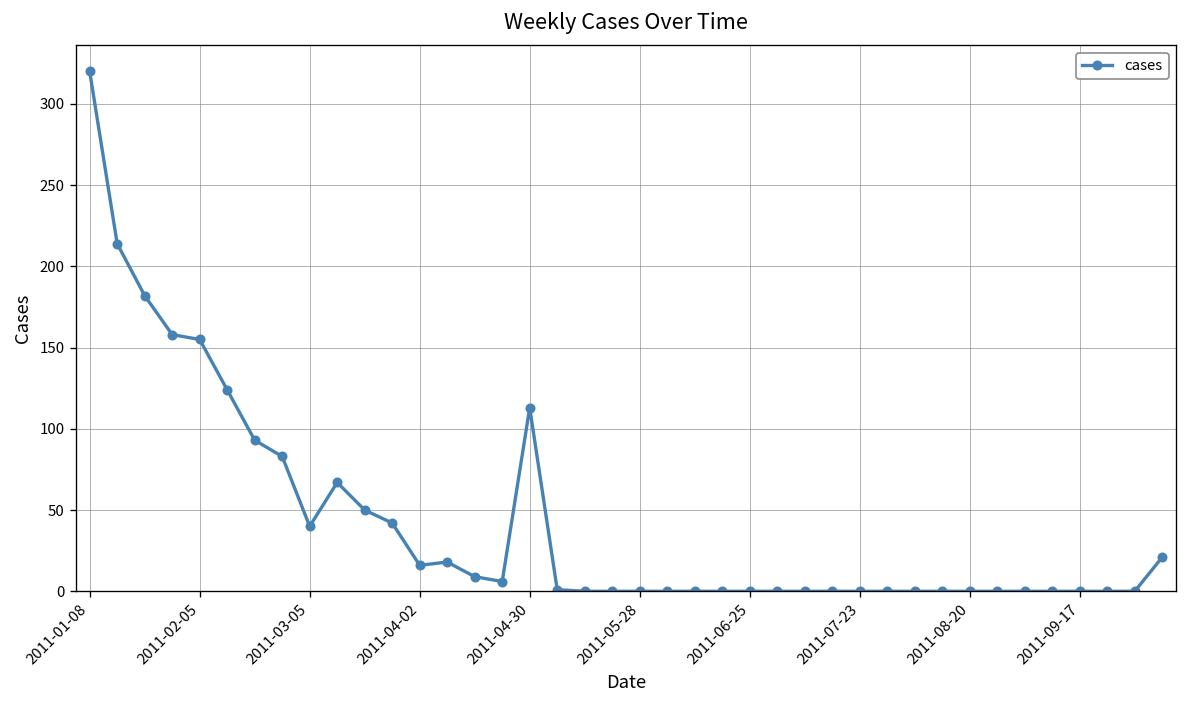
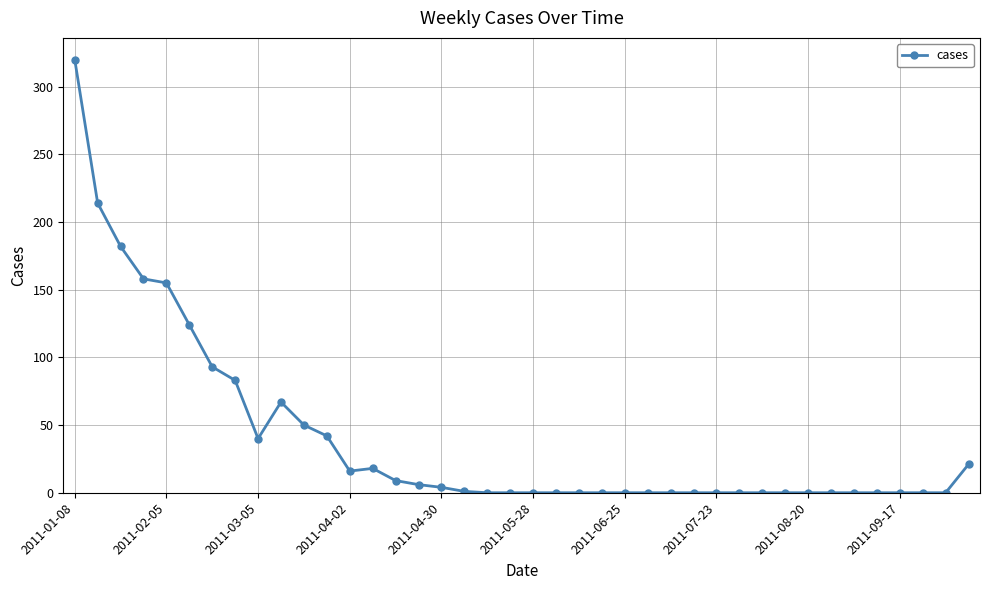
2011-04-30: 113 -> 4
